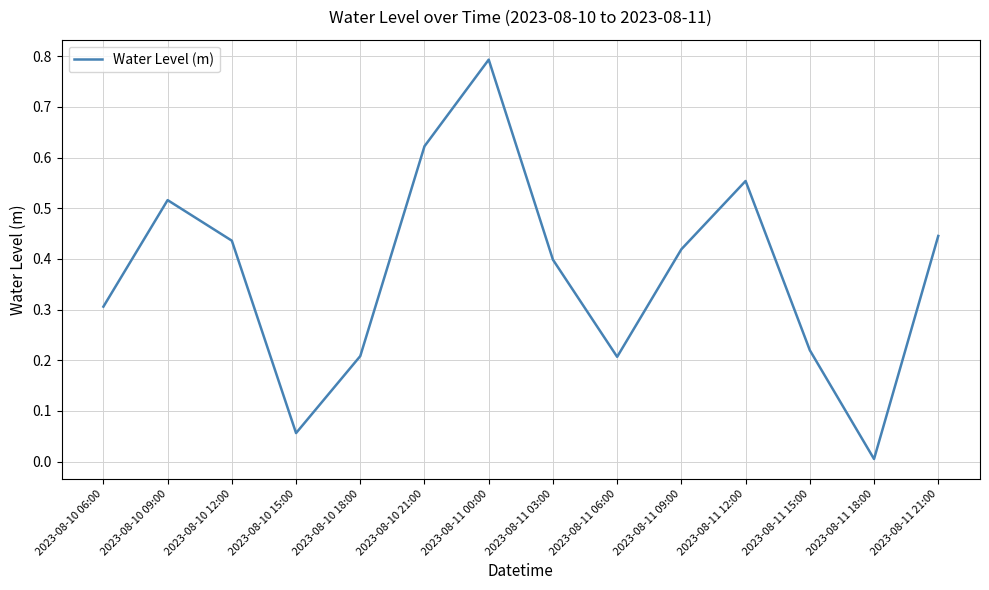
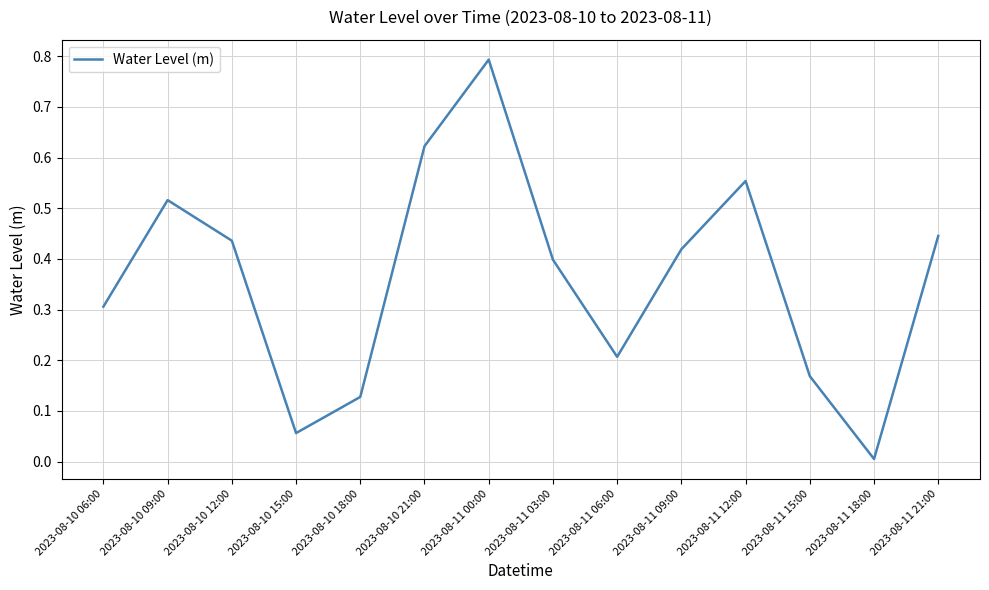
2023-08-10 18:00: 0.21 -> 0.13
2023-08-11 15:00: 0.22 -> 0.17
